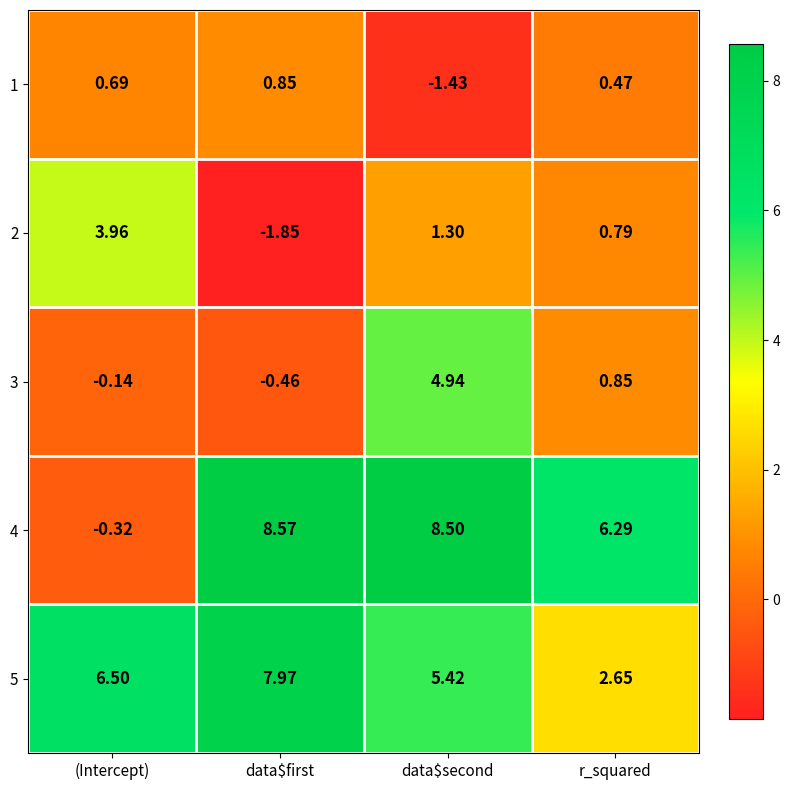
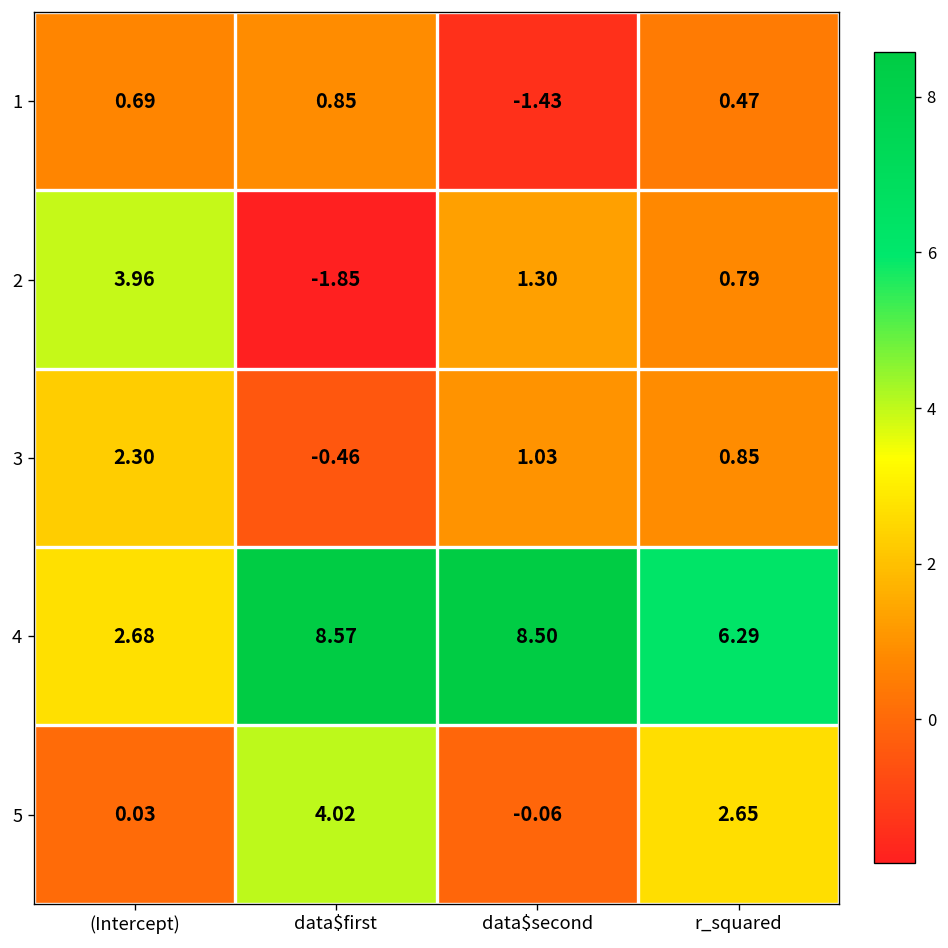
3, (Intercept): -0.14 -> 2.30
3, data$second: 4.94 -> 1.03
4, (Intercept): -0.32 -> 2.68
5, (Intercept): 6.50 -> 0.03
5, data$first: 7.97 -> 4.02
5, data$second: 5.42 -> -0.06
